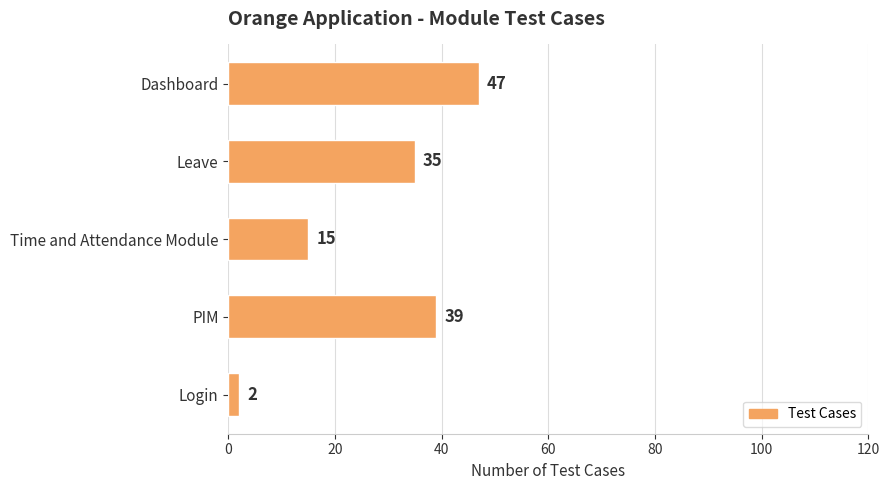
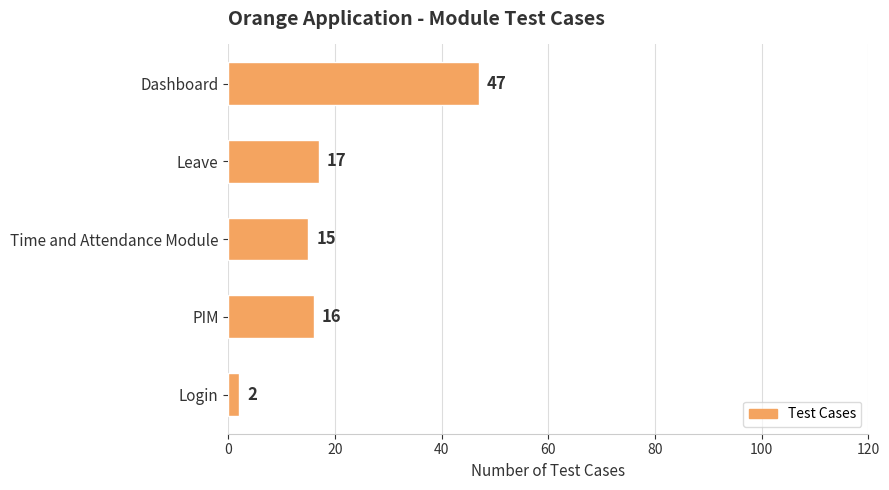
Leave: 35 -> 17
PIM: 39 -> 16
